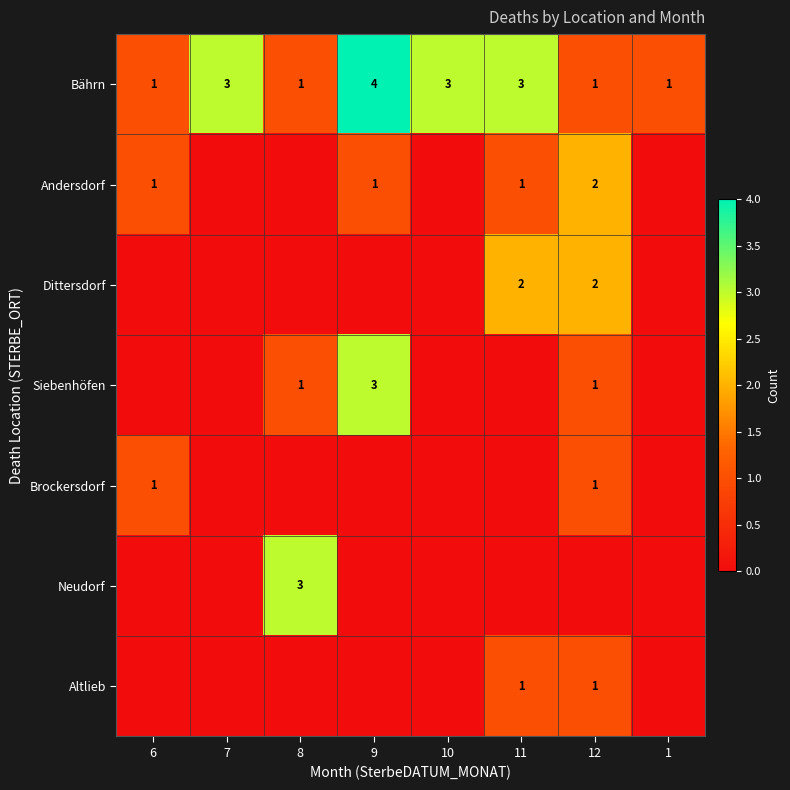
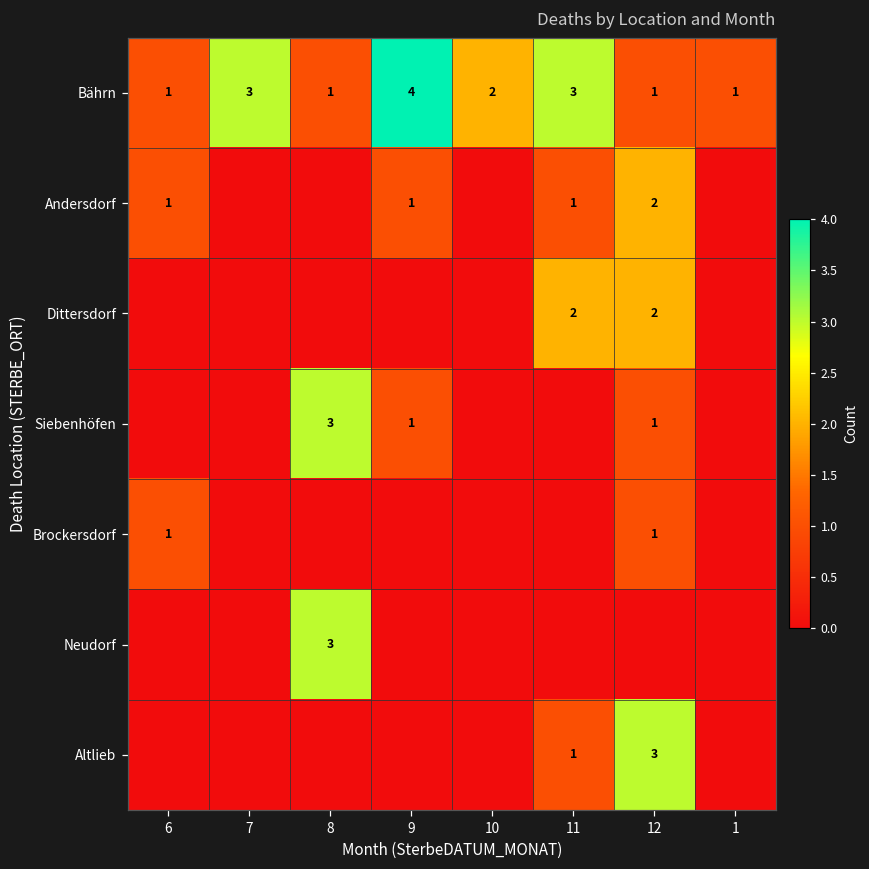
Bährn, 10: 3 -> 2
Siebenhöfen, 8: 1 -> 3
Siebenhöfen, 9: 3 -> 1
Altlieb, 12: 1 -> 3
